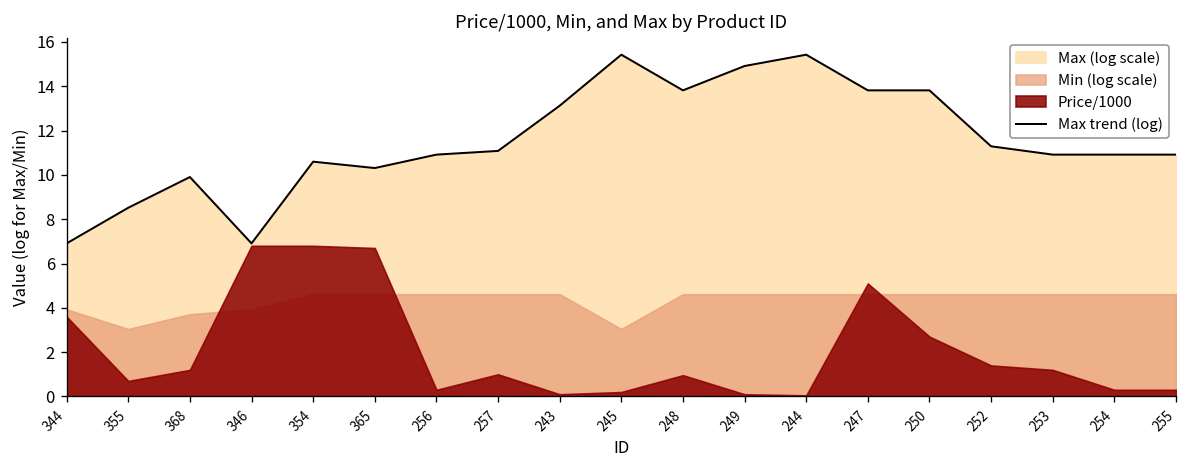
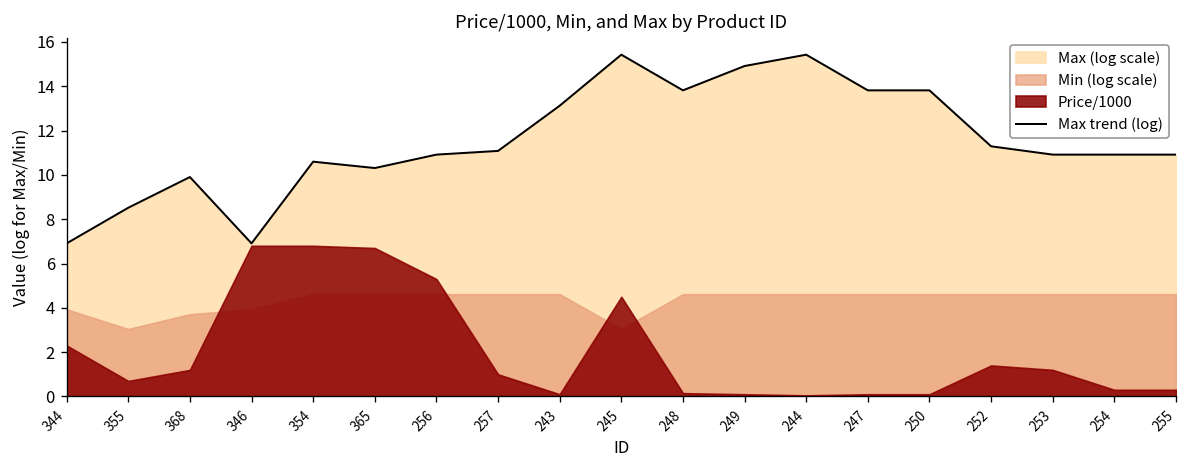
Price/1000, 344: 3.6 -> 2.3
Price/1000, 256: 0.3 -> 5.3
Price/1000, 245: 0.2 -> 4.5
Price/1000, 248: 1.0 -> 0.2
Price/1000, 247: 5.1 -> 0.1
Price/1000, 250: 2.7 -> 0.1
